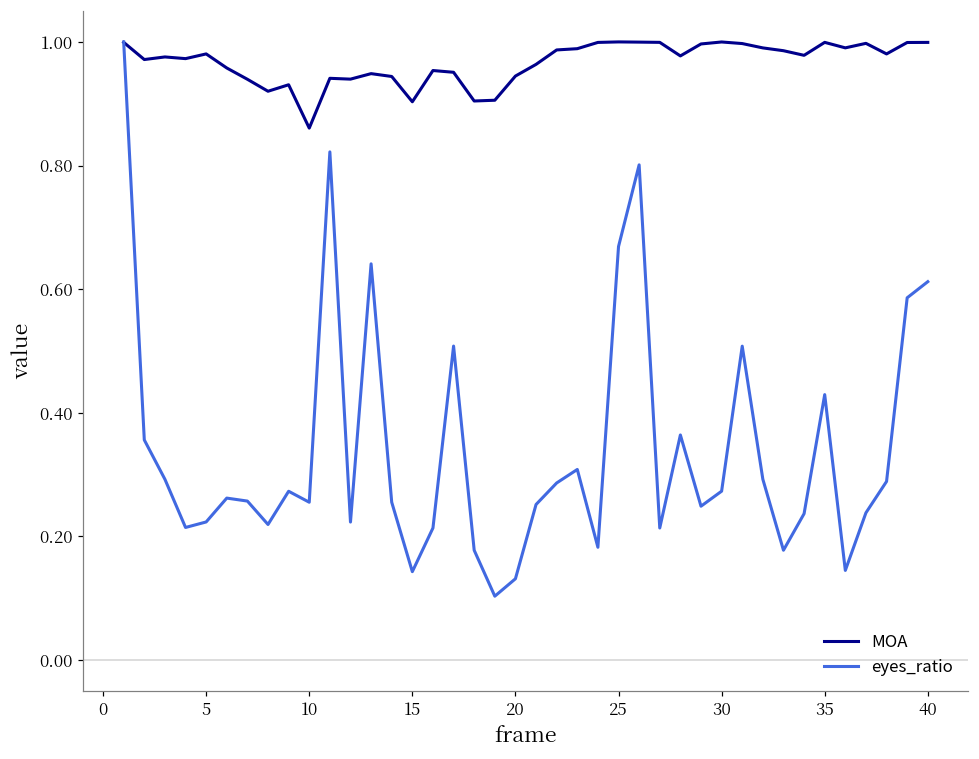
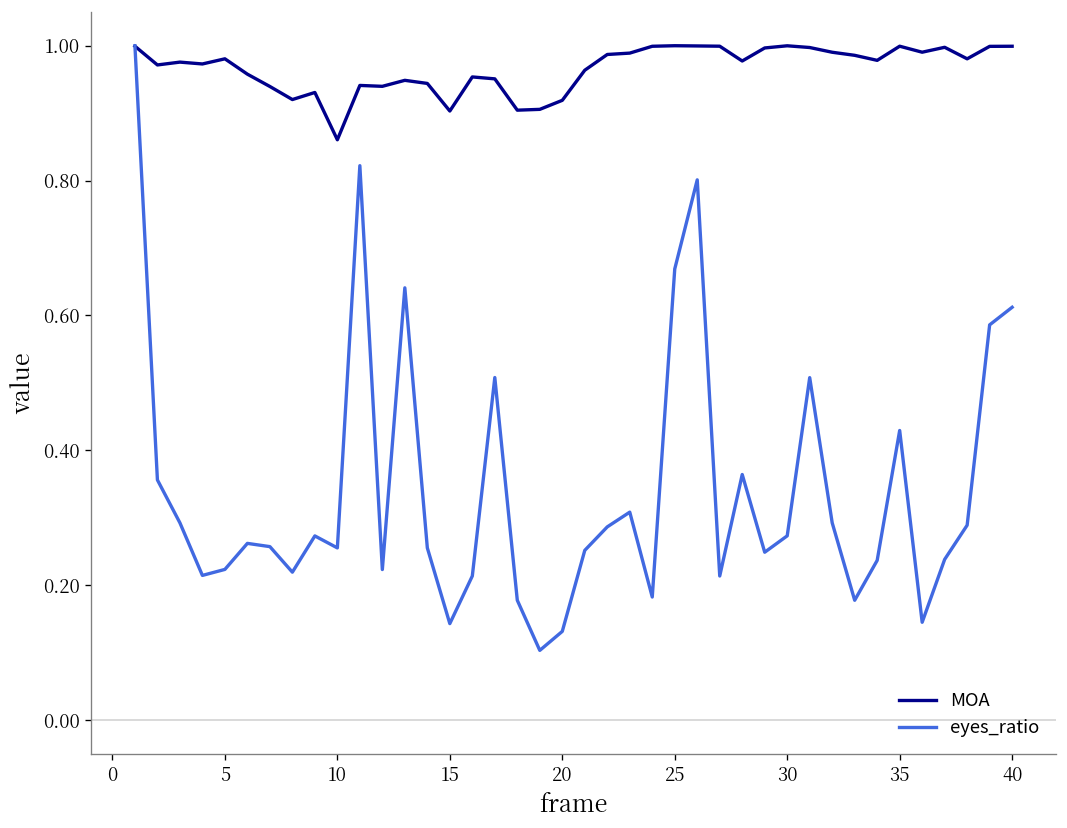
MOA, 20: 0.94 -> 0.92
